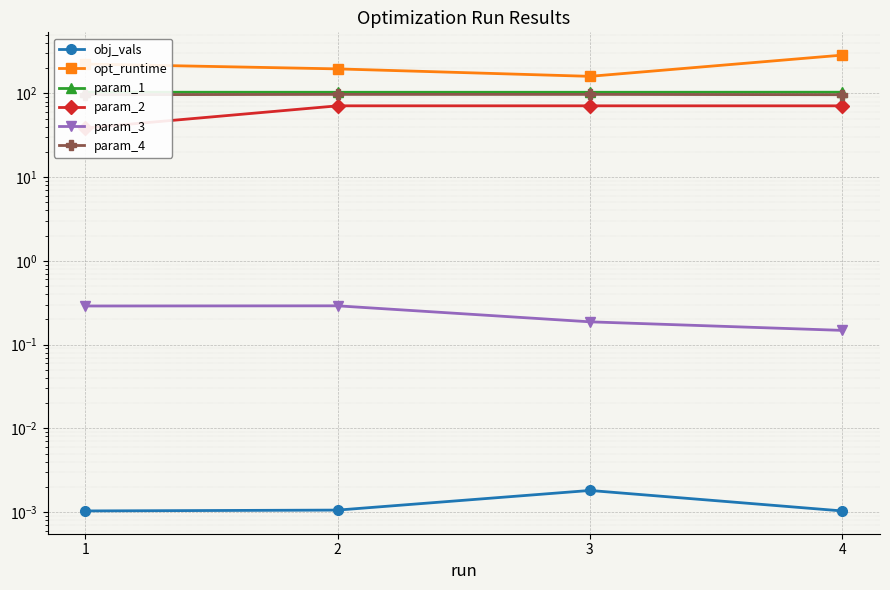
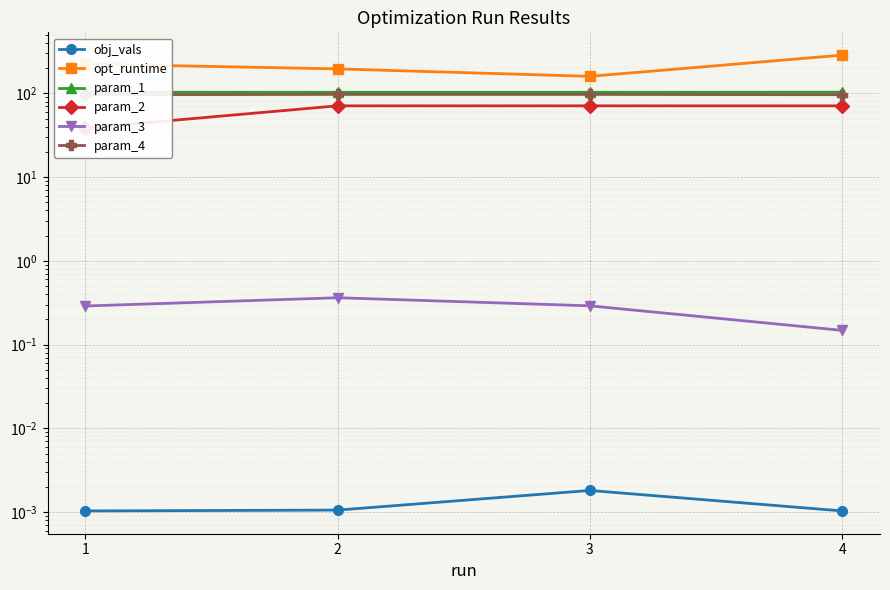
param_3, 2: 0.29 -> 0.36
param_3, 3: 0.19 -> 0.29
